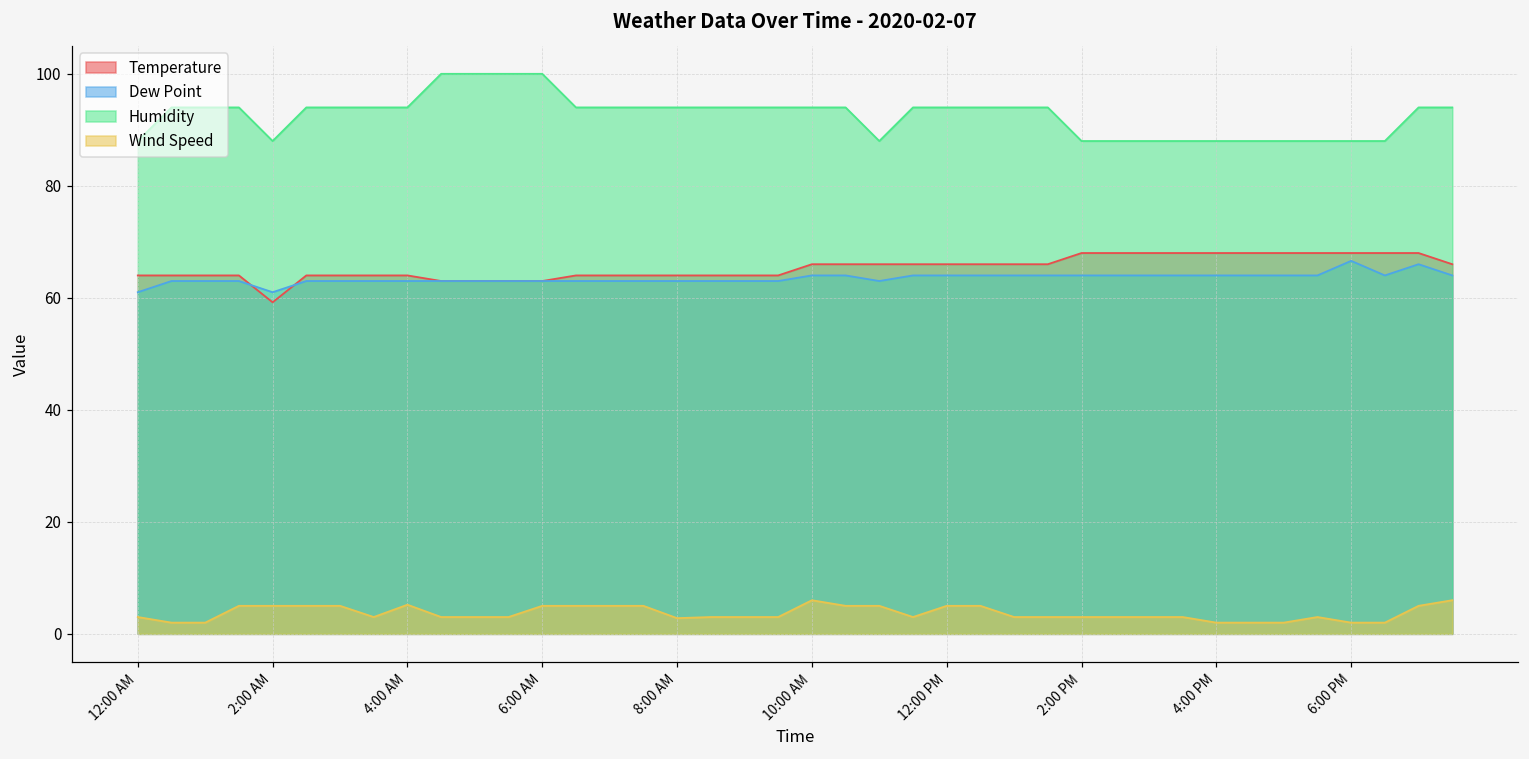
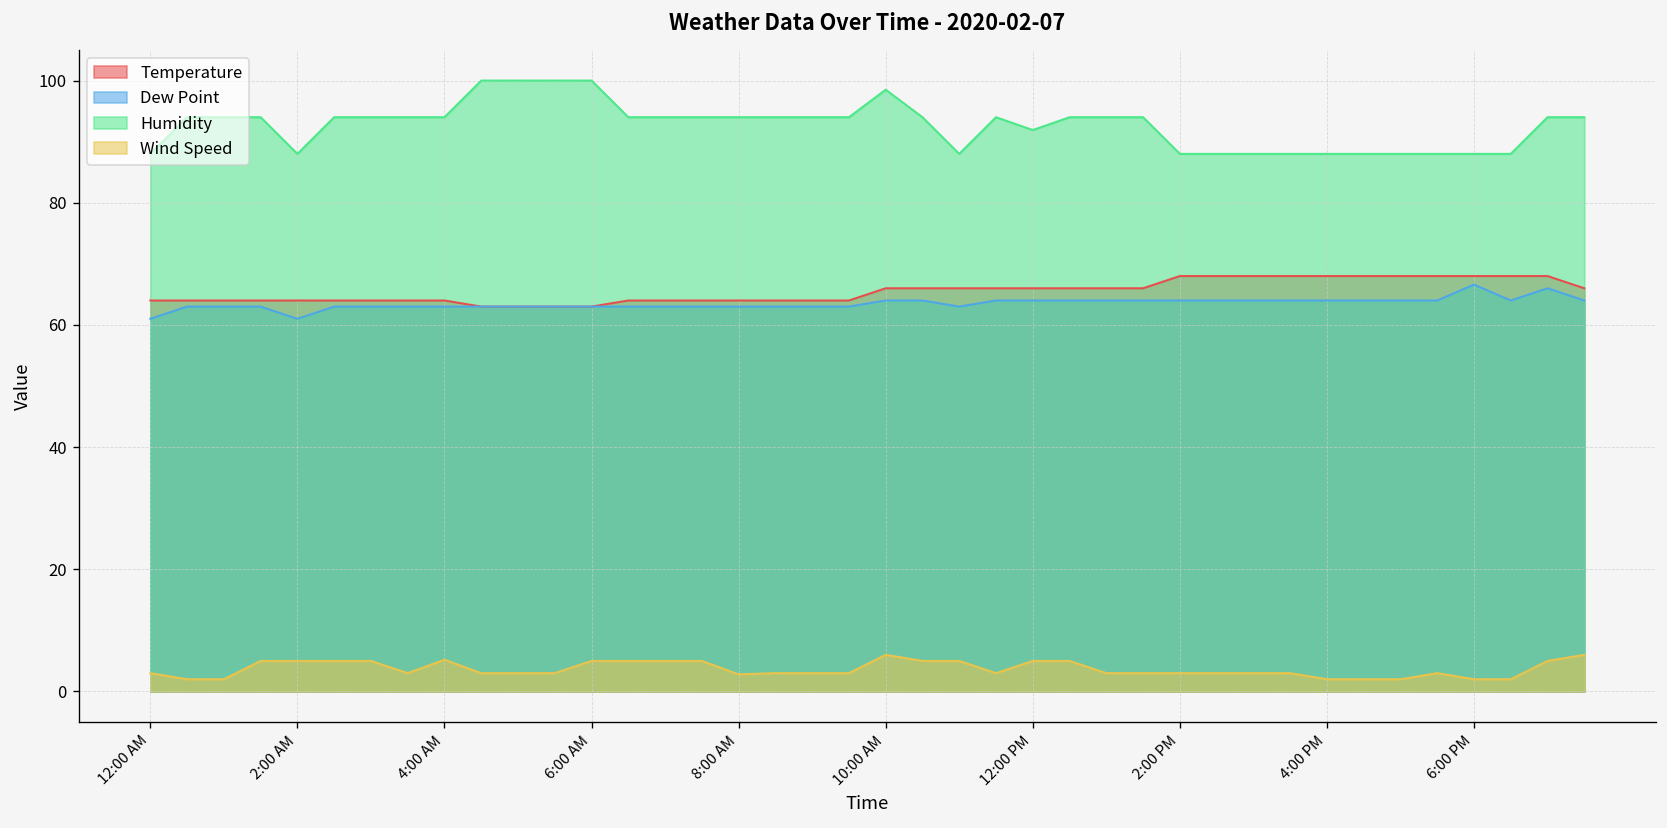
Temperature, 2:00 AM: 59 -> 64
Humidity, 10:00 AM: 94 -> 99
Humidity, 12:00 PM: 94 -> 92
